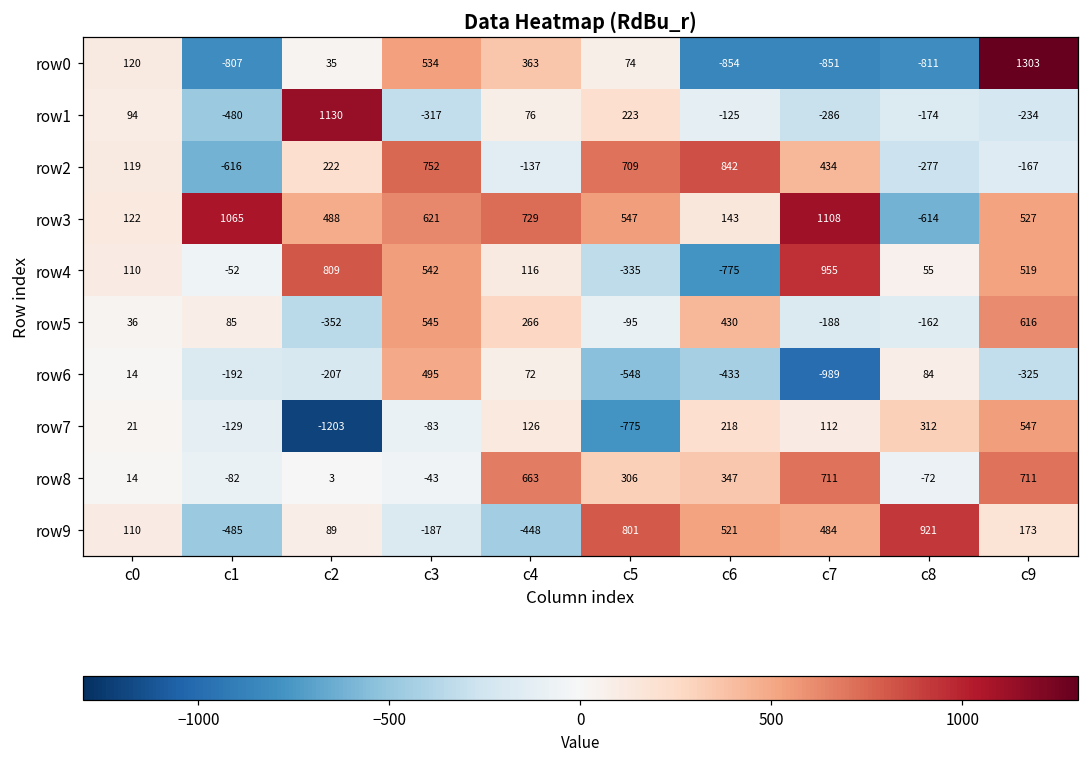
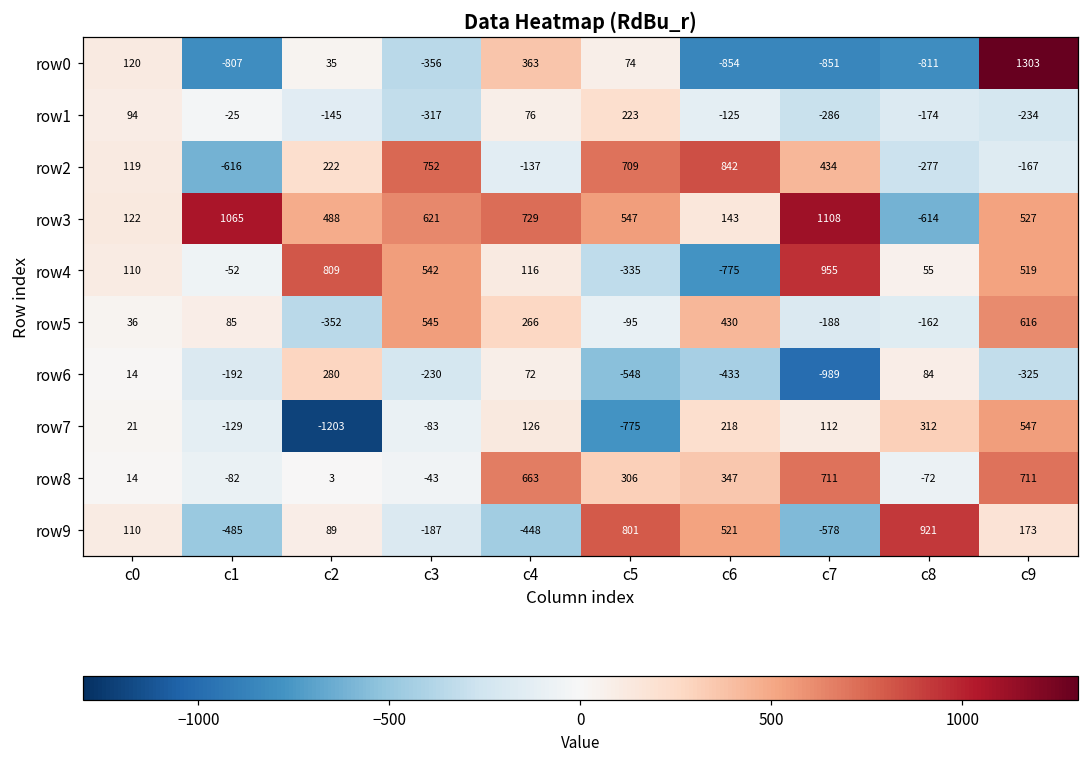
row0, c3: 534 -> -356
row1, c1: -480 -> -25
row1, c2: 1130 -> -145
row6, c2: -207 -> 280
row6, c3: 495 -> -230
row9, c7: 484 -> -578
